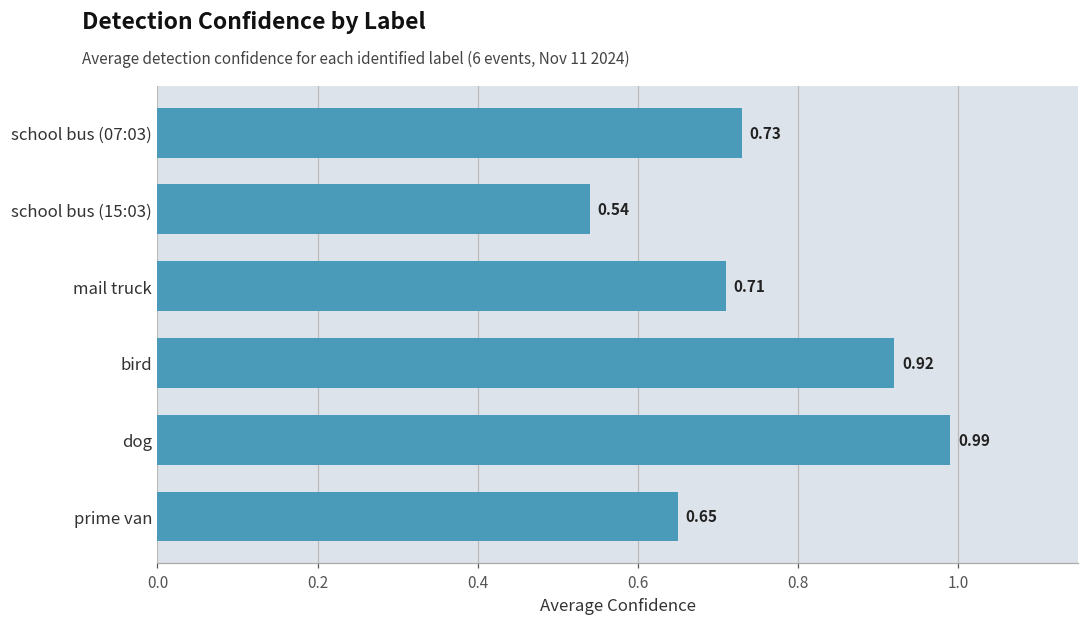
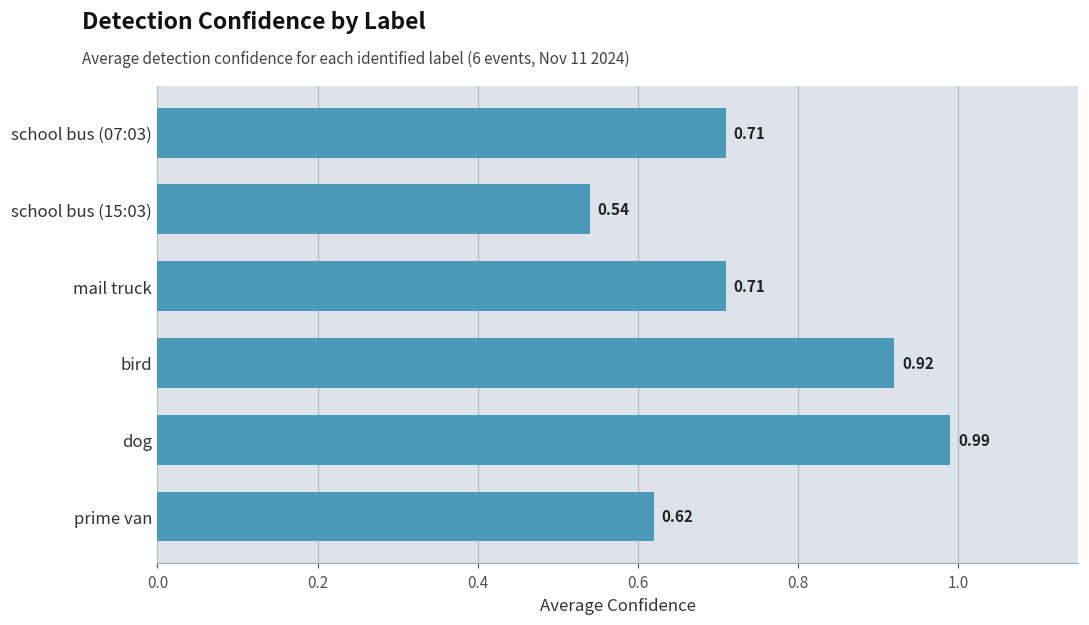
school bus (07:03): 0.73 -> 0.71
prime van: 0.65 -> 0.62
